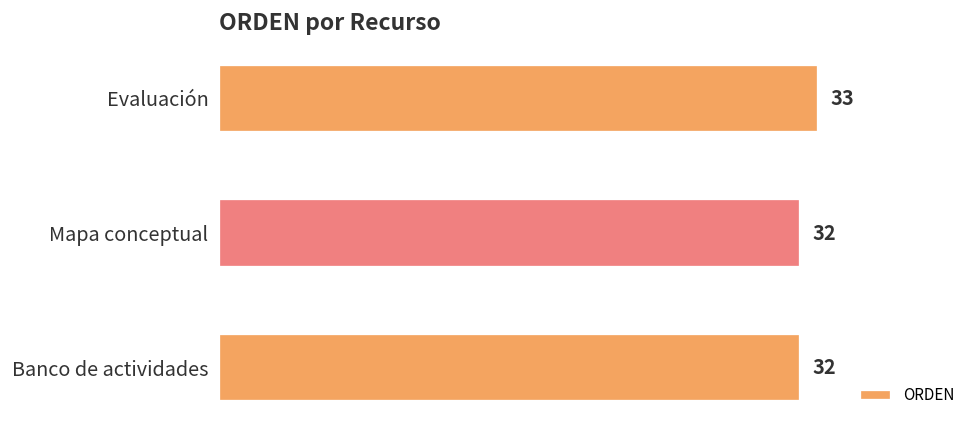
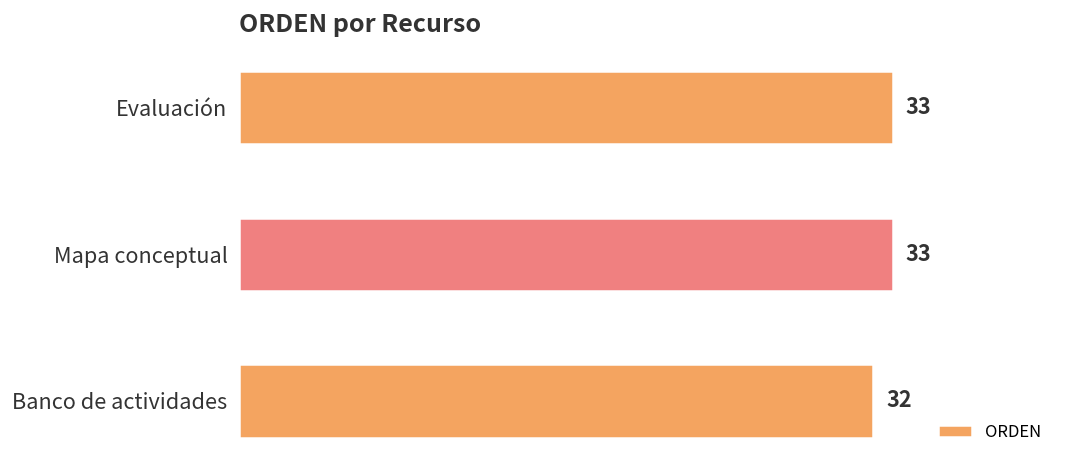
Mapa conceptual: 32 -> 33
